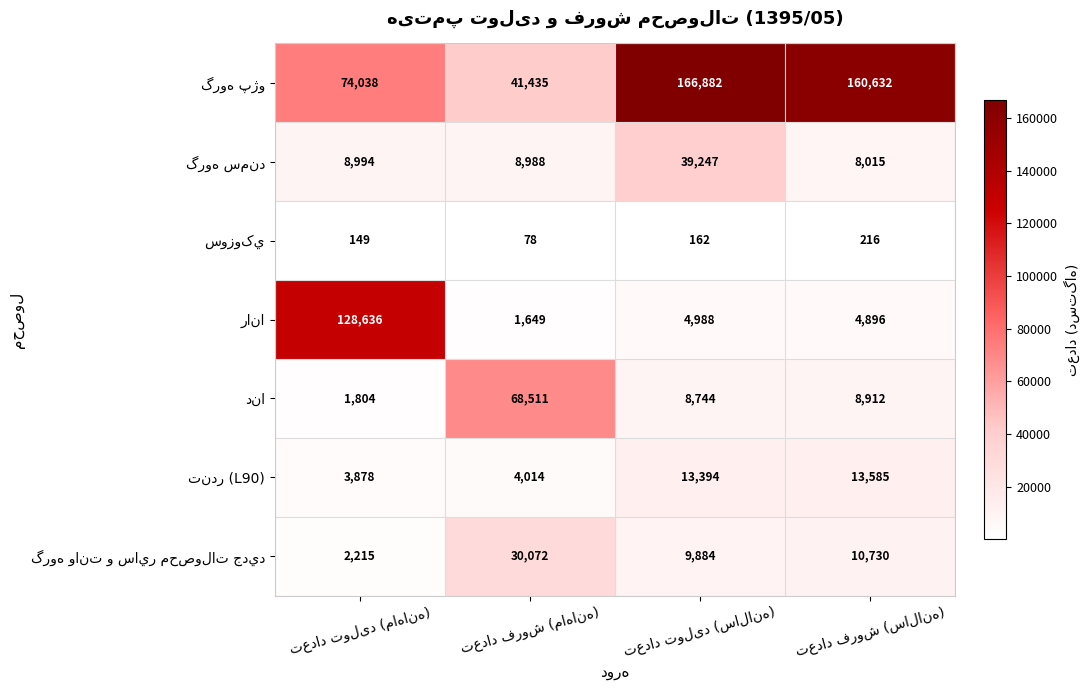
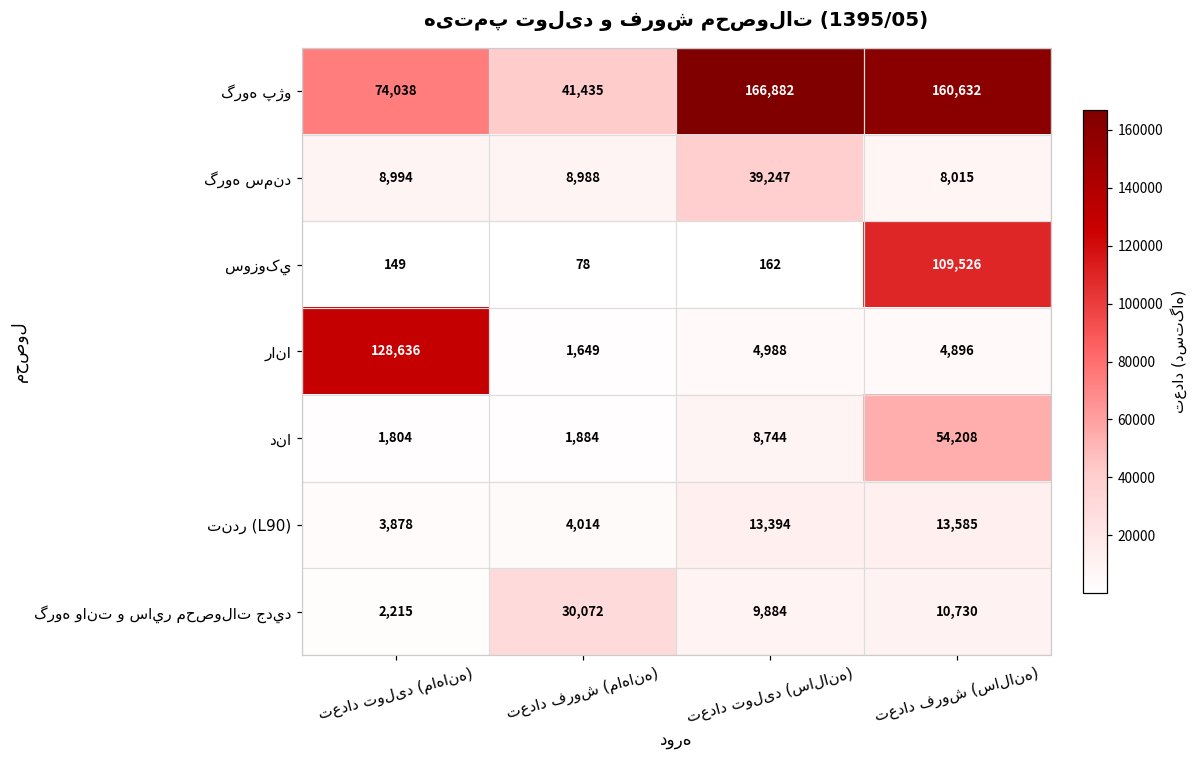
سوزوکي, تعداد فروش (سالانه): 216 -> 109,526
دنا, تعداد فروش (ماهانه): 68,511 -> 1,884
دنا, تعداد فروش (سالانه): 8,912 -> 54,208
